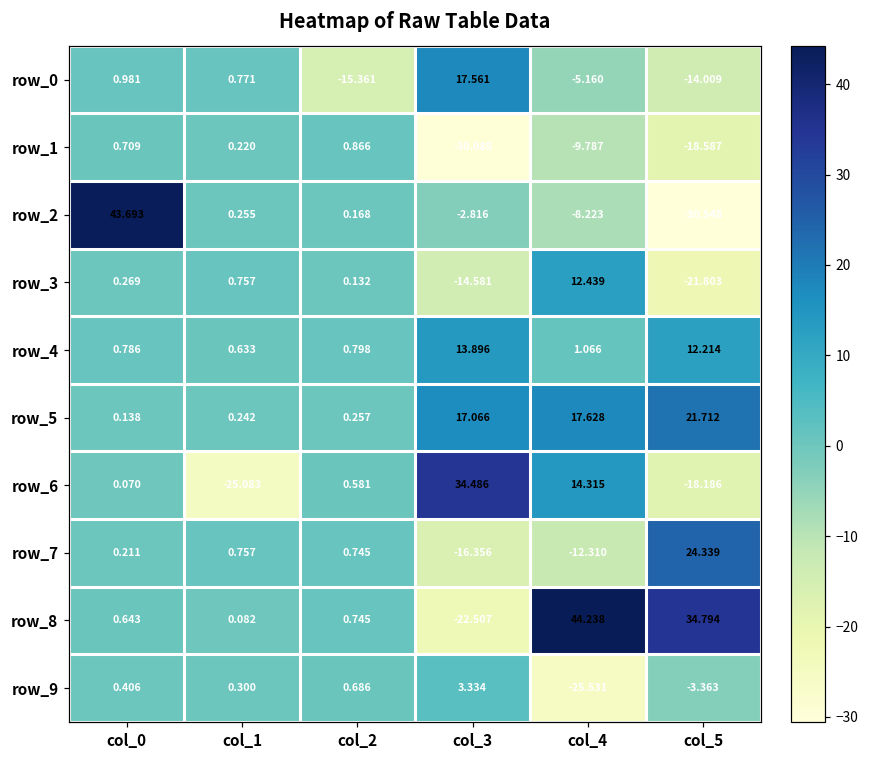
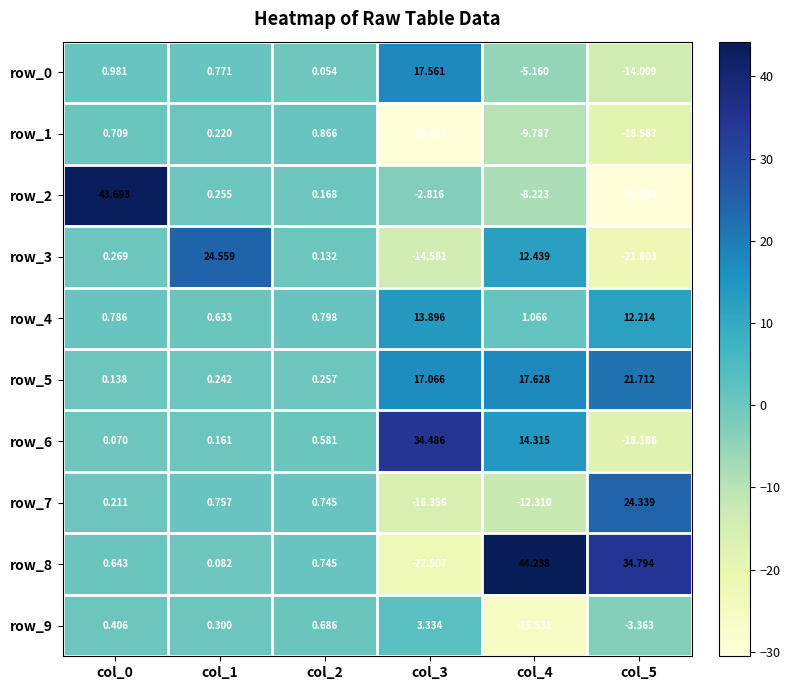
row_0, col_2: -15.361 -> 0.054
row_3, col_1: 0.757 -> 24.559
row_6, col_1: -25.083 -> 0.161
